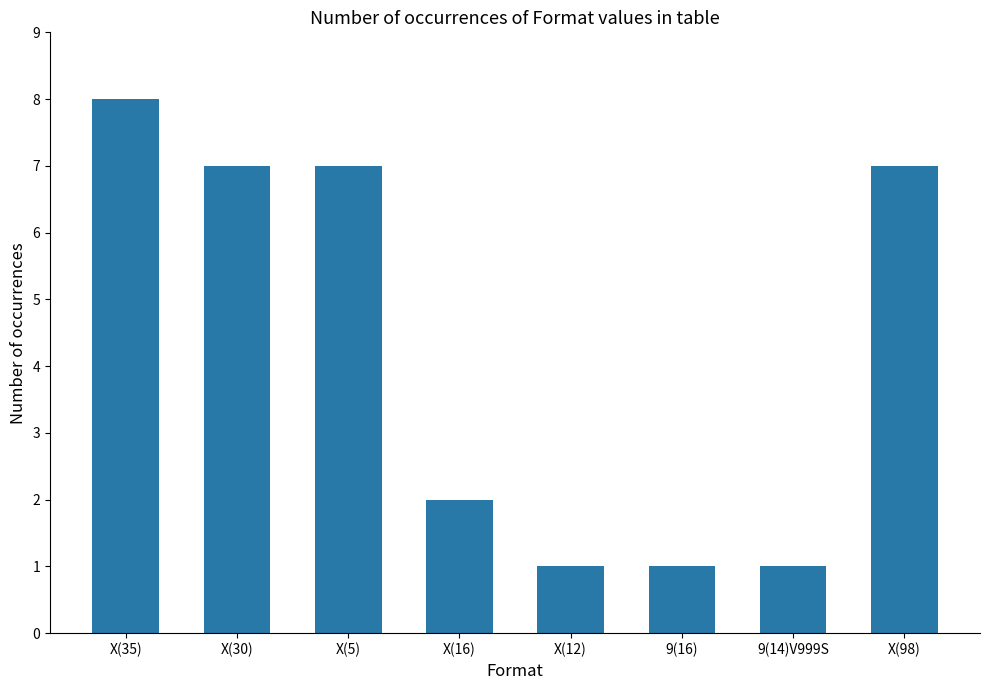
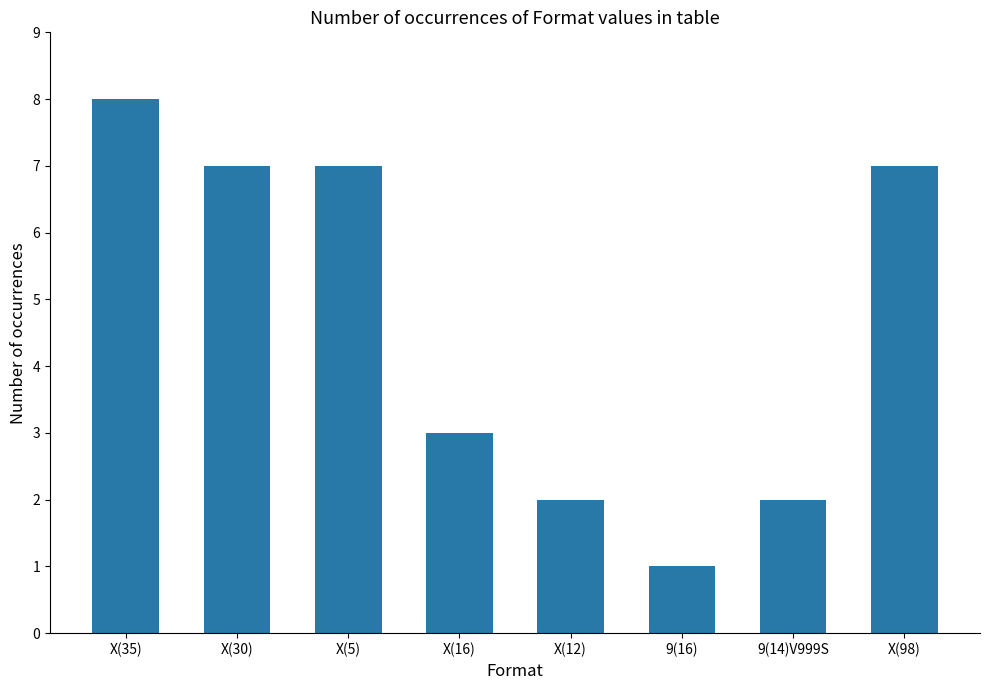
X(16): 2 -> 3
X(12): 1 -> 2
9(14)V999S: 1 -> 2
